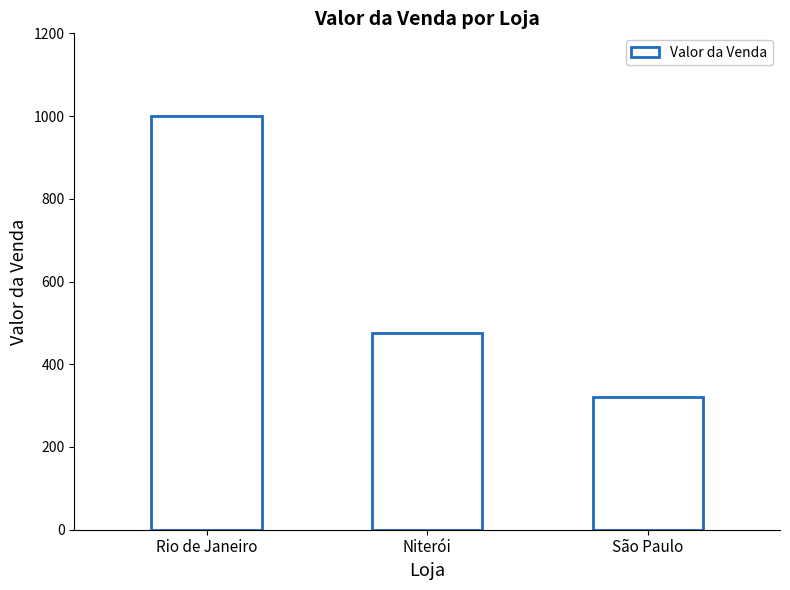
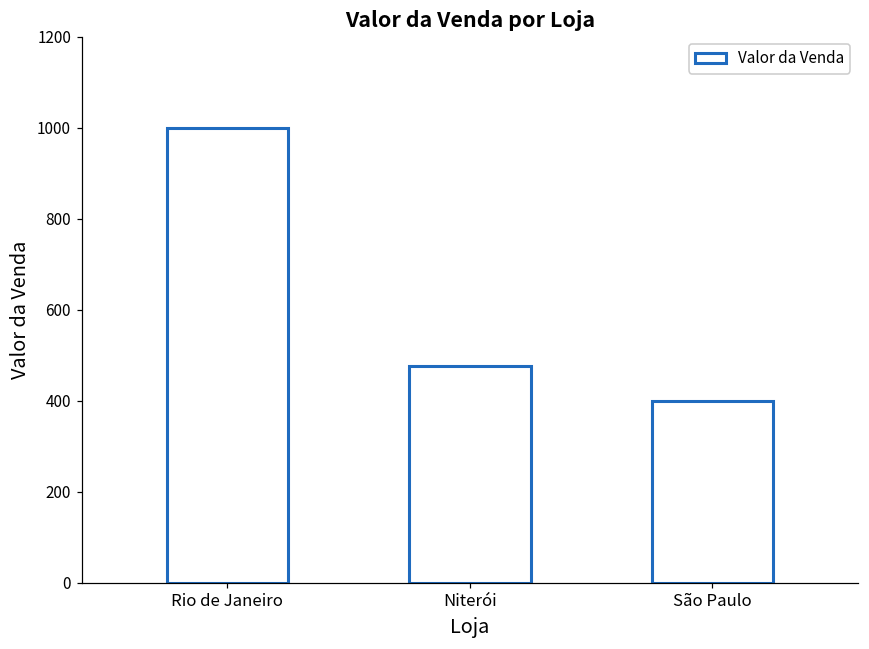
São Paulo: 320 -> 400
